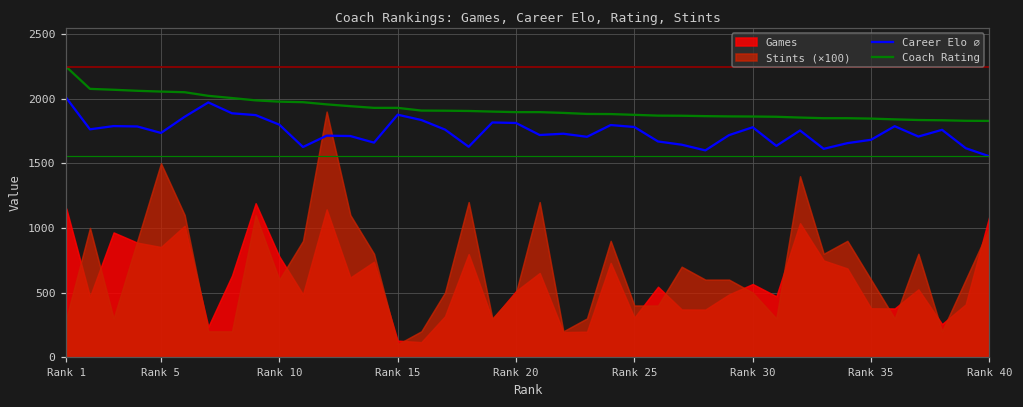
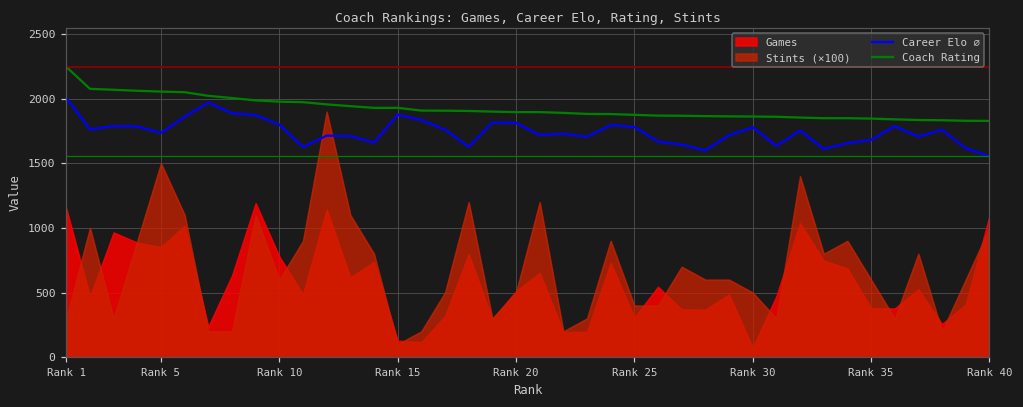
Games, Rank 30: 570 -> 70
